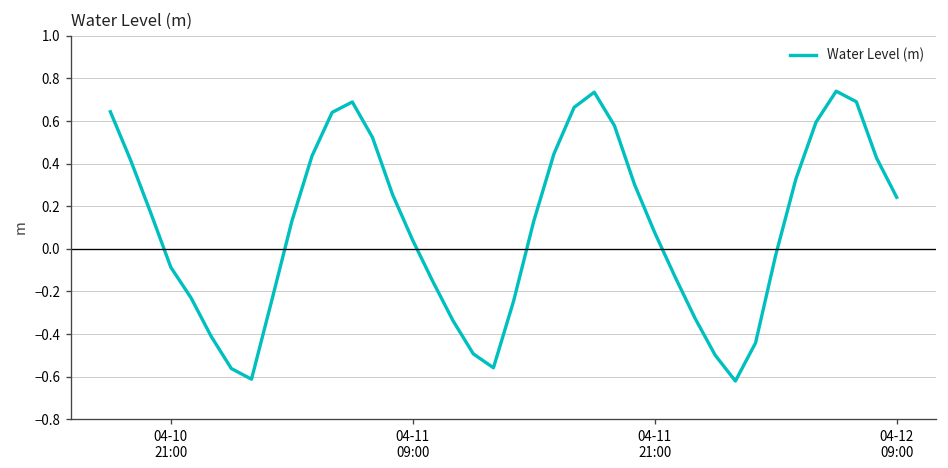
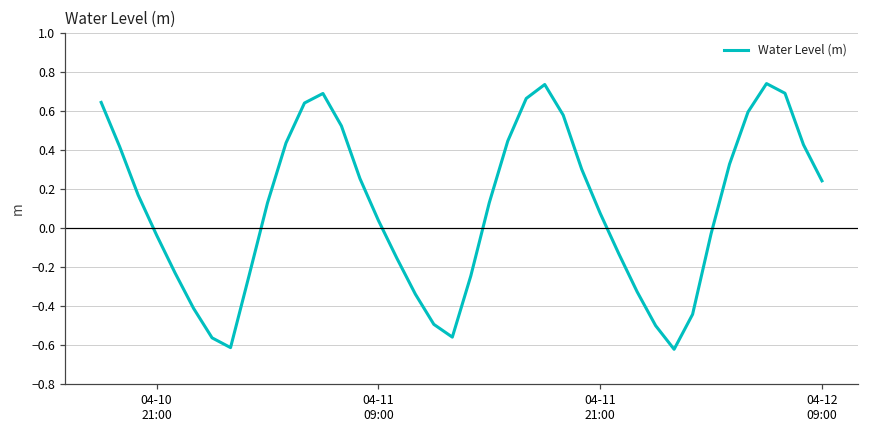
04-10 21:00: -0.09 -> -0.04
